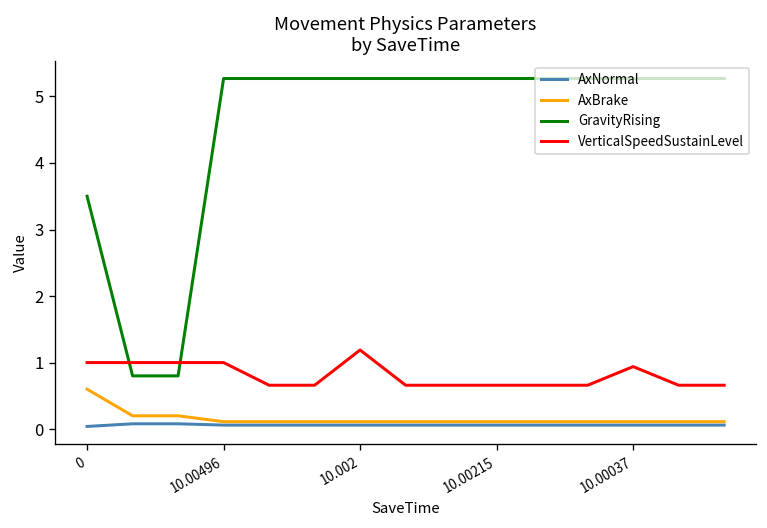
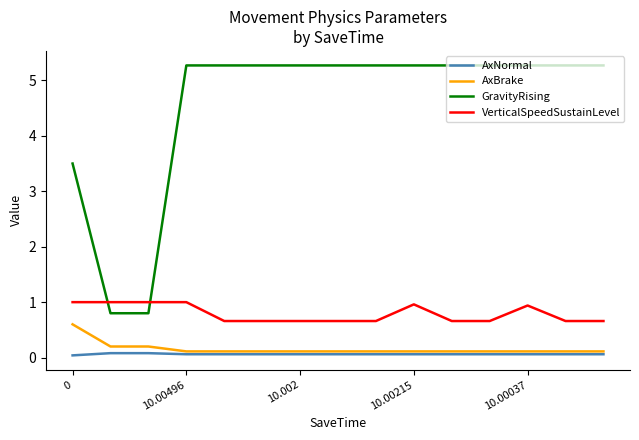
VerticalSpeedSustainLevel, 10.002: 1.2 -> 0.7
VerticalSpeedSustainLevel, 10.00215: 0.7 -> 1.0
